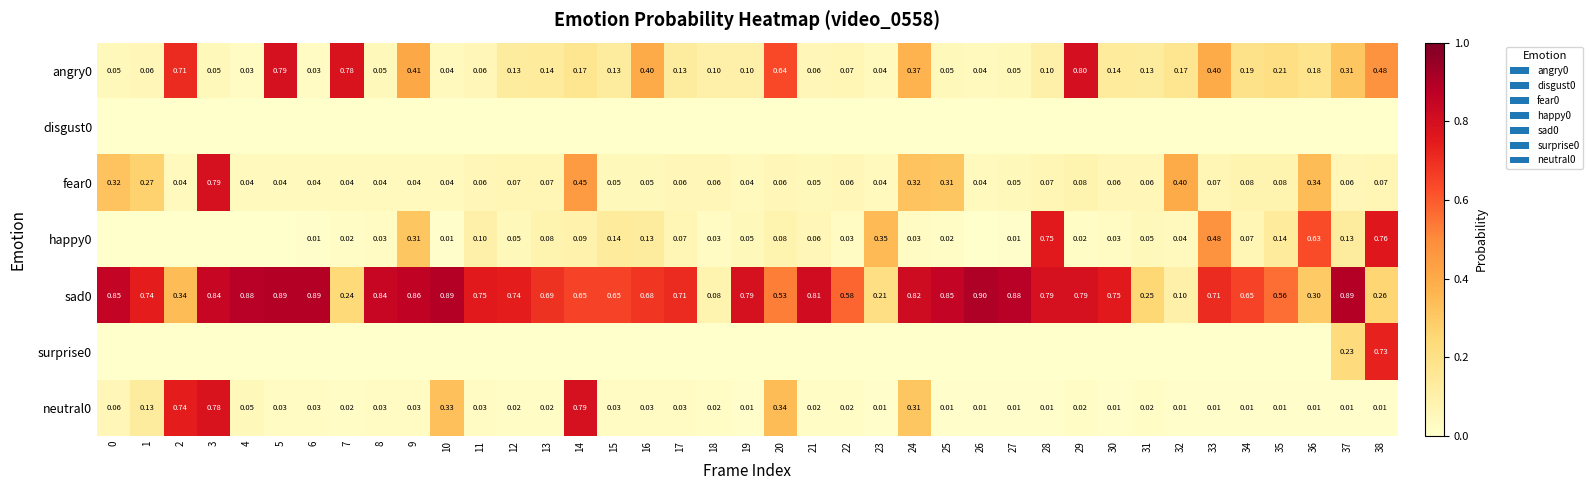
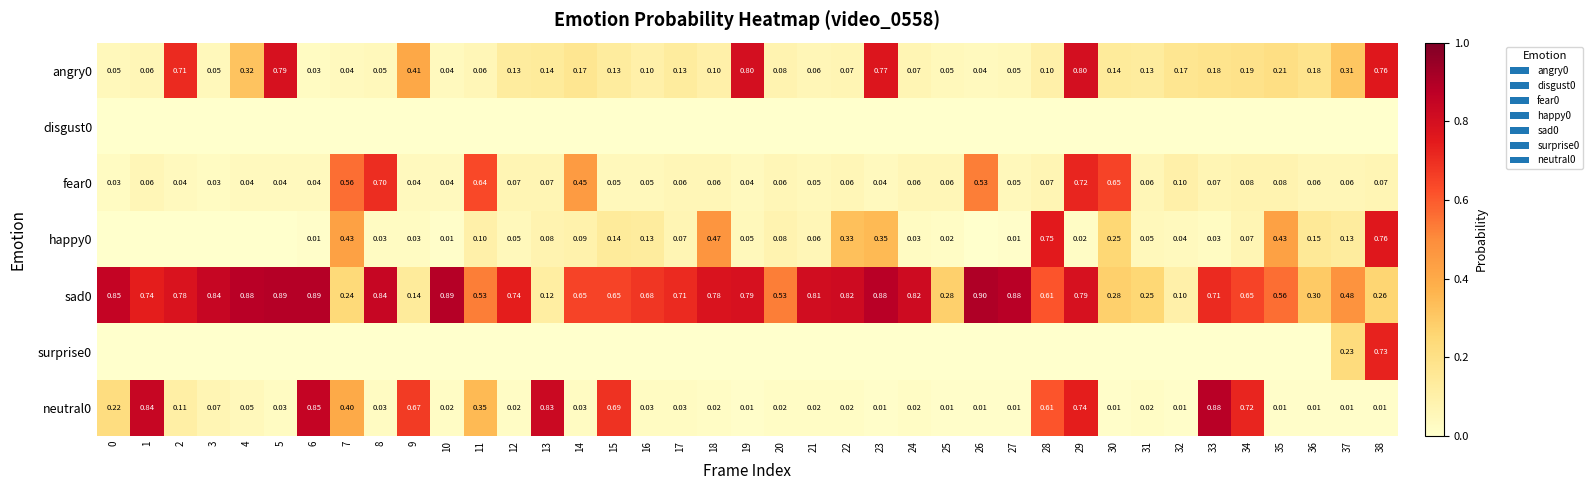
angry0, 4: 0.03 -> 0.32
angry0, 7: 0.78 -> 0.04
angry0, 16: 0.40 -> 0.10
angry0, 19: 0.10 -> 0.80
angry0, 20: 0.64 -> 0.08
angry0, 23: 0.04 -> 0.77
angry0, 24: 0.37 -> 0.07
angry0, 33: 0.40 -> 0.18
angry0, 38: 0.48 -> 0.76
fear0, 0: 0.32 -> 0.03
fear0, 1: 0.27 -> 0.06
fear0, 3: 0.79 -> 0.03
fear0, 7: 0.04 -> 0.56
fear0, 8: 0.04 -> 0.70
fear0, 11: 0.06 -> 0.64
fear0, 24: 0.32 -> 0.06
fear0, 25: 0.31 -> 0.06
fear0, 26: 0.04 -> 0.53
fear0, 29: 0.08 -> 0.72
fear0, 30: 0.06 -> 0.65
fear0, 32: 0.40 -> 0.10
fear0, 36: 0.34 -> 0.06
happy0, 7: 0.02 -> 0.43
happy0, 9: 0.31 -> 0.03
happy0, 18: 0.03 -> 0.47
happy0, 22: 0.03 -> 0.33
happy0, 30: 0.03 -> 0.25
happy0, 33: 0.48 -> 0.03
happy0, 35: 0.14 -> 0.43
happy0, 36: 0.63 -> 0.15
sad0, 2: 0.34 -> 0.78
sad0, 9: 0.86 -> 0.14
sad0, 11: 0.75 -> 0.53
sad0, 13: 0.69 -> 0.12
sad0, 18: 0.08 -> 0.78
sad0, 22: 0.58 -> 0.82
sad0, 23: 0.21 -> 0.88
sad0, 25: 0.85 -> 0.28
sad0, 28: 0.79 -> 0.61
sad0, 30: 0.75 -> 0.28
sad0, 37: 0.89 -> 0.48
neutral0, 0: 0.06 -> 0.22
neutral0, 1: 0.13 -> 0.84
neutral0, 2: 0.74 -> 0.11
neutral0, 3: 0.78 -> 0.07
neutral0, 6: 0.03 -> 0.85
neutral0, 7: 0.02 -> 0.40
neutral0, 9: 0.03 -> 0.67
neutral0, 10: 0.33 -> 0.02
neutral0, 11: 0.03 -> 0.35
neutral0, 13: 0.02 -> 0.83
neutral0, 14: 0.79 -> 0.03
neutral0, 15: 0.03 -> 0.69
neutral0, 20: 0.34 -> 0.02
neutral0, 24: 0.31 -> 0.02
neutral0, 28: 0.01 -> 0.61
neutral0, 29: 0.02 -> 0.74
neutral0, 33: 0.01 -> 0.88
neutral0, 34: 0.01 -> 0.72
